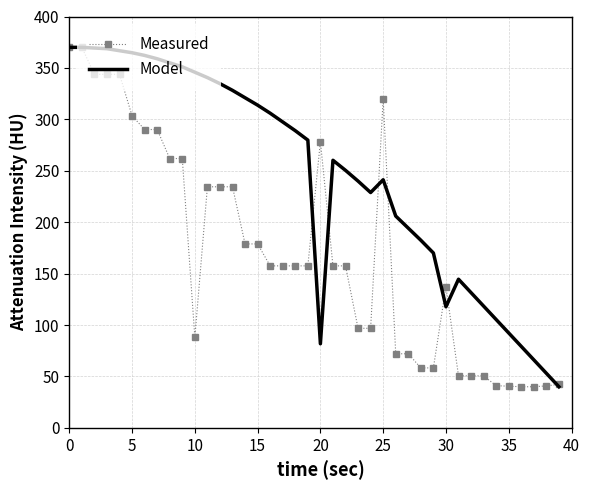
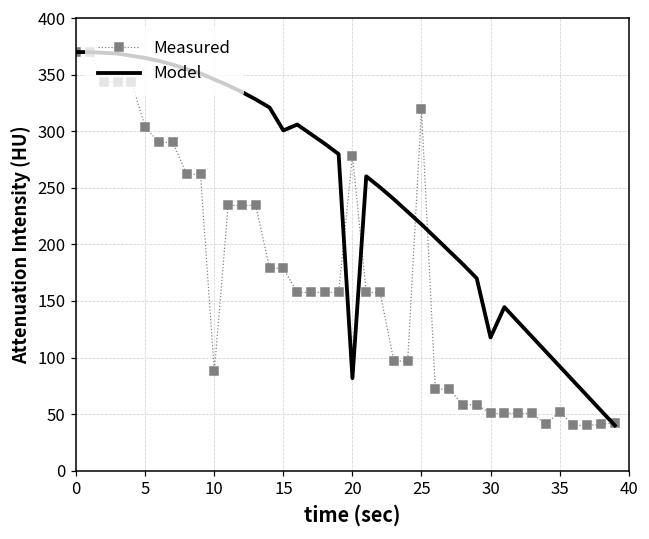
Model, 15: 314 -> 301
Model, 25: 241 -> 218
Measured, 30: 137 -> 51
Measured, 35: 41 -> 52
